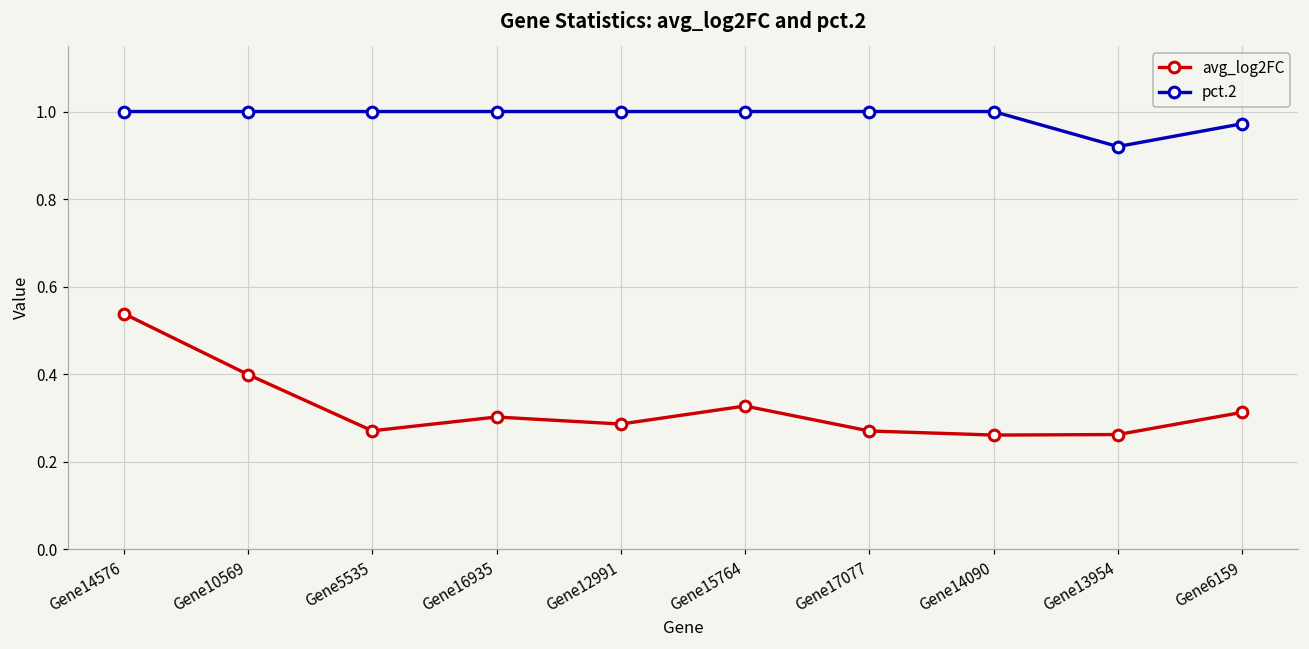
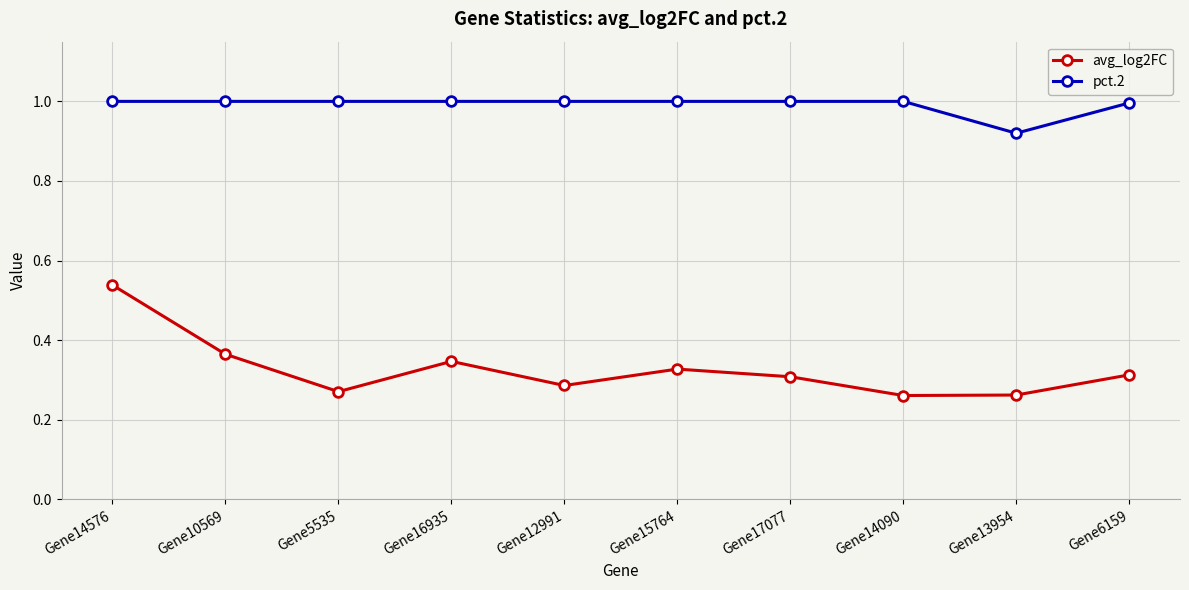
avg_log2FC, Gene10569: 0.40 -> 0.36
avg_log2FC, Gene16935: 0.30 -> 0.35
avg_log2FC, Gene17077: 0.27 -> 0.31
pct.2, Gene6159: 0.97 -> 1.00
